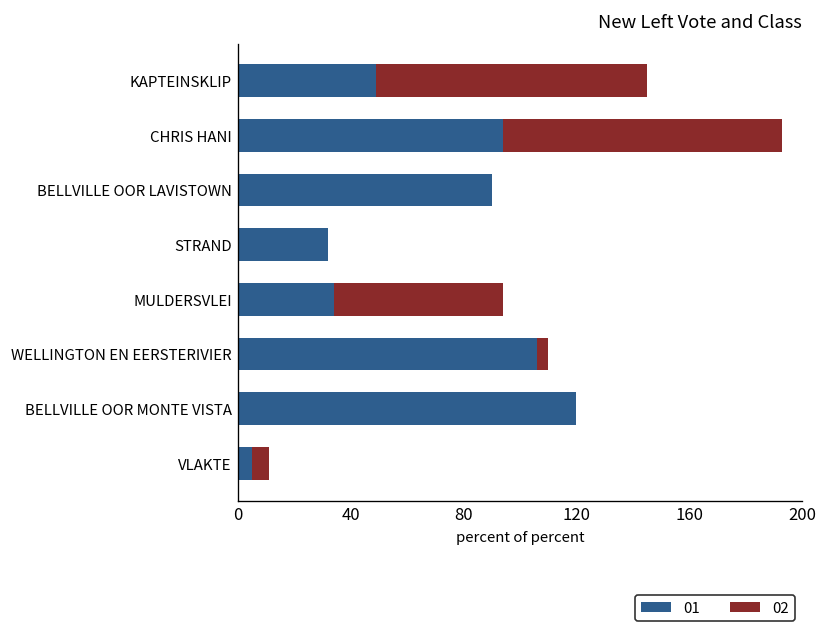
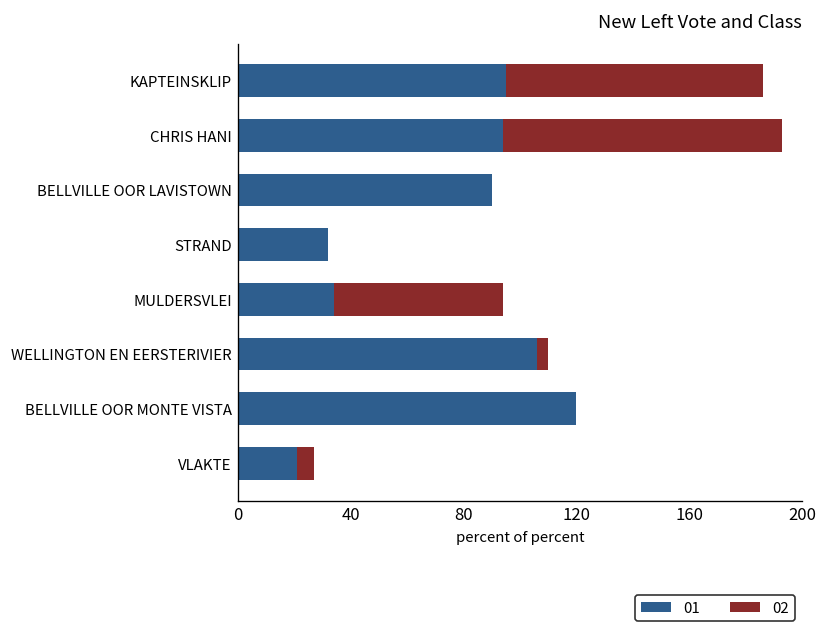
01, KAPTEINSKLIP: 49 -> 95
02, KAPTEINSKLIP: 96 -> 91
01, VLAKTE: 5 -> 21
